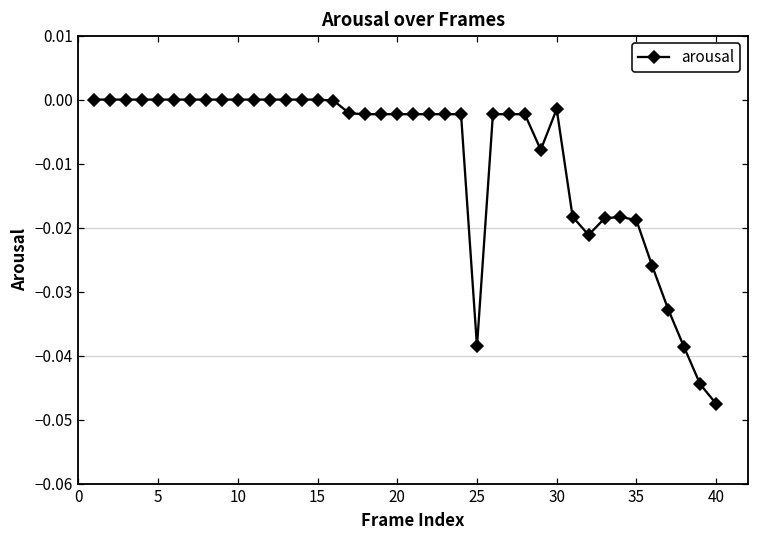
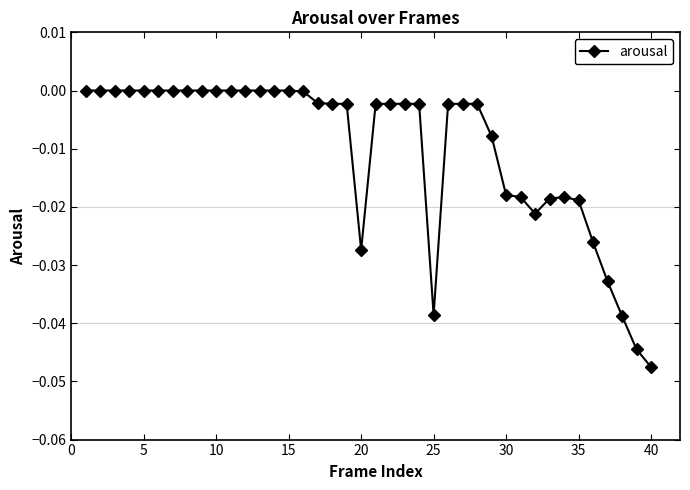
20: -0.002 -> -0.027
30: -0.001 -> -0.018
